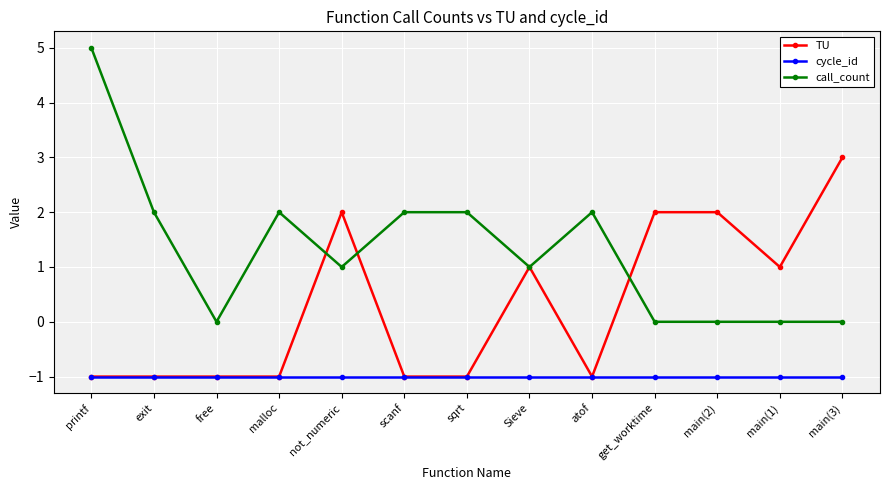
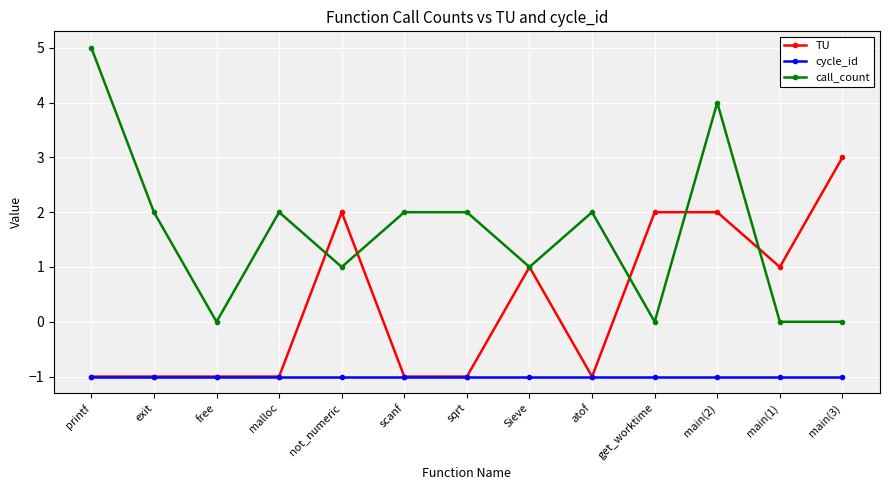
call_count, main(2): 0 -> 4
